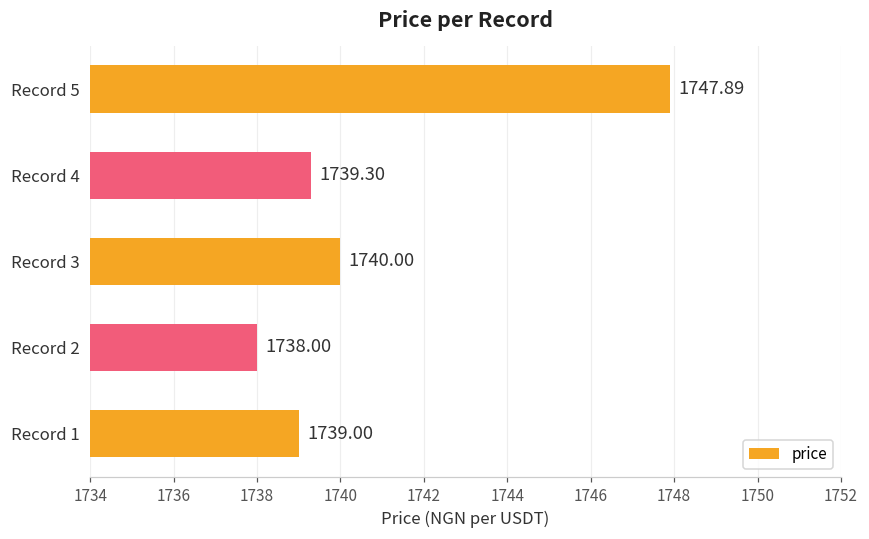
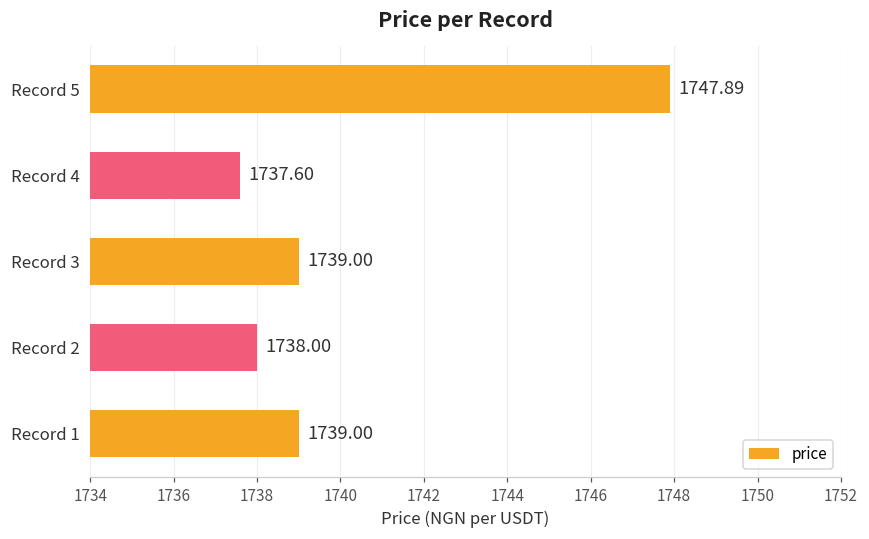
Record 4: 1739.30 -> 1737.60
Record 3: 1740.00 -> 1739.00
